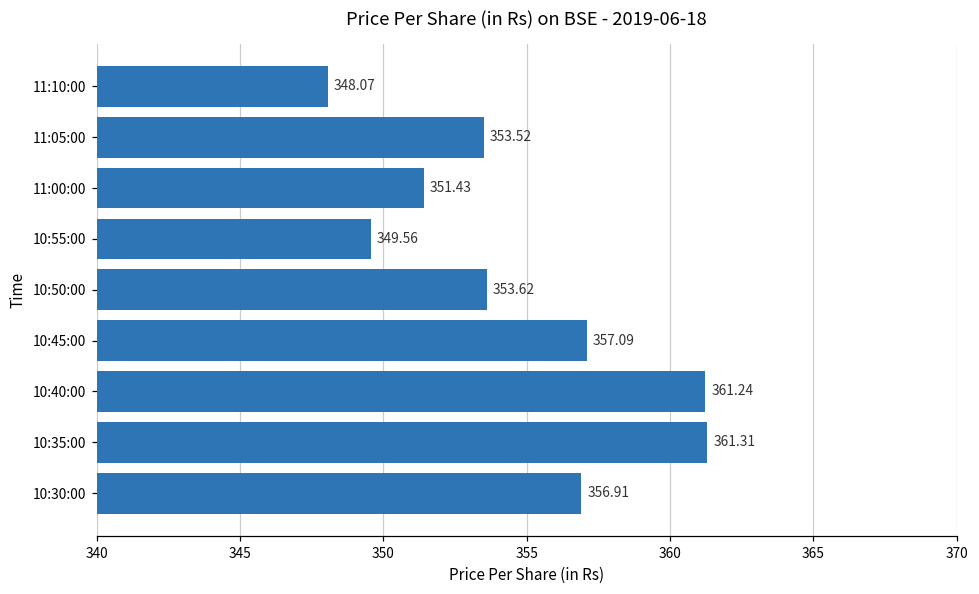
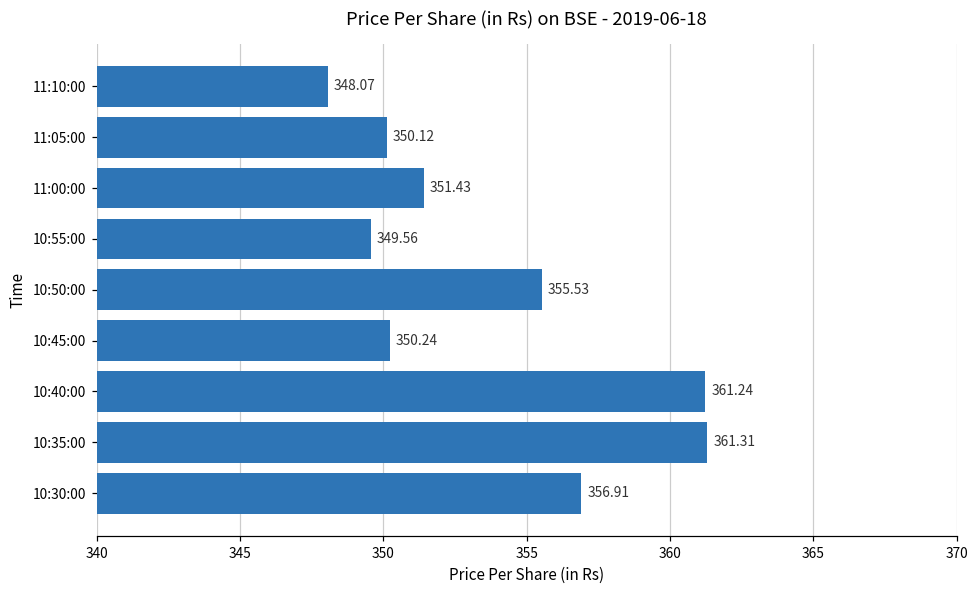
11:05:00: 353.52 -> 350.12
10:50:00: 353.62 -> 355.53
10:45:00: 357.09 -> 350.24
